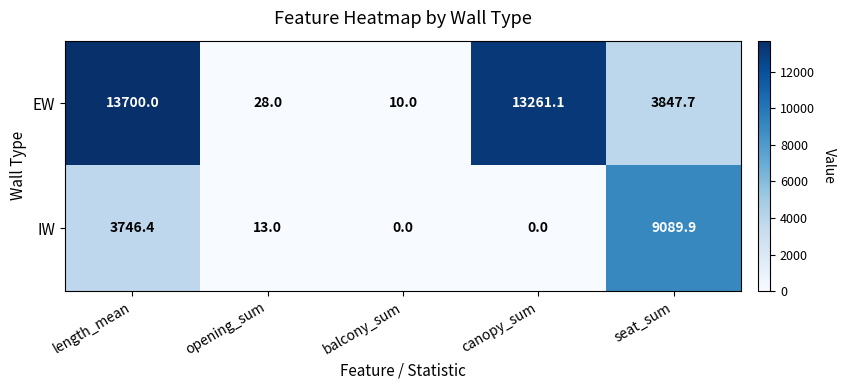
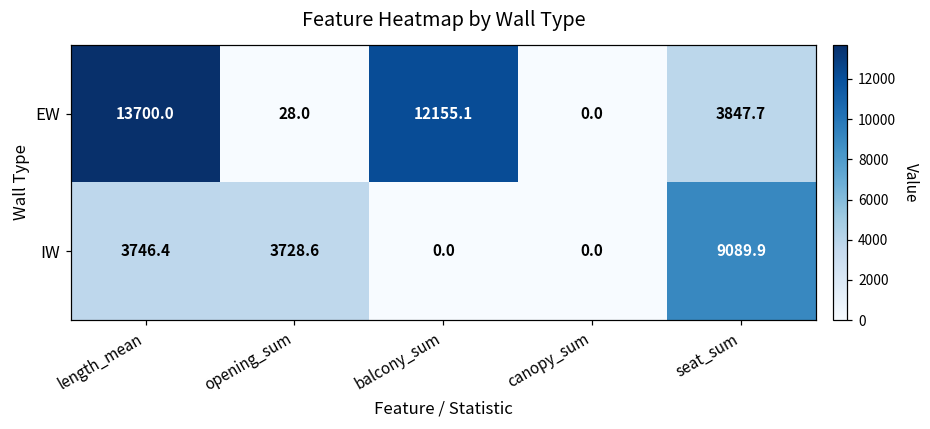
EW, balcony_sum: 10.0 -> 12155.1
EW, canopy_sum: 13261.1 -> 0.0
IW, opening_sum: 13.0 -> 3728.6
